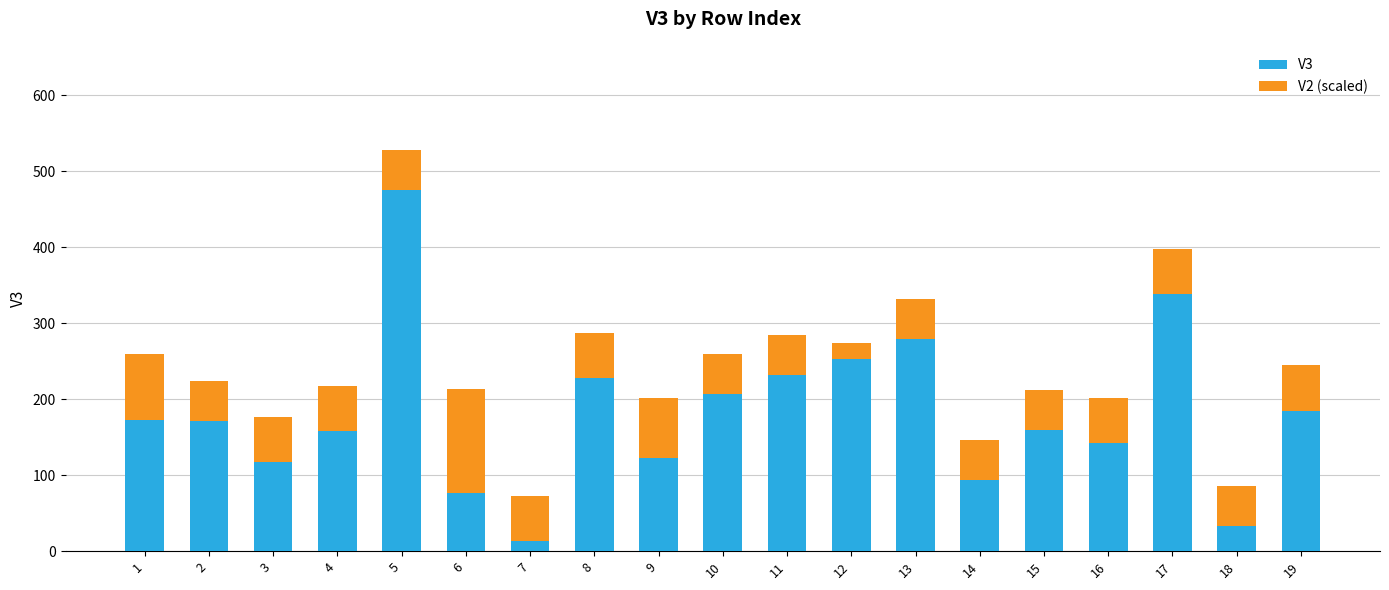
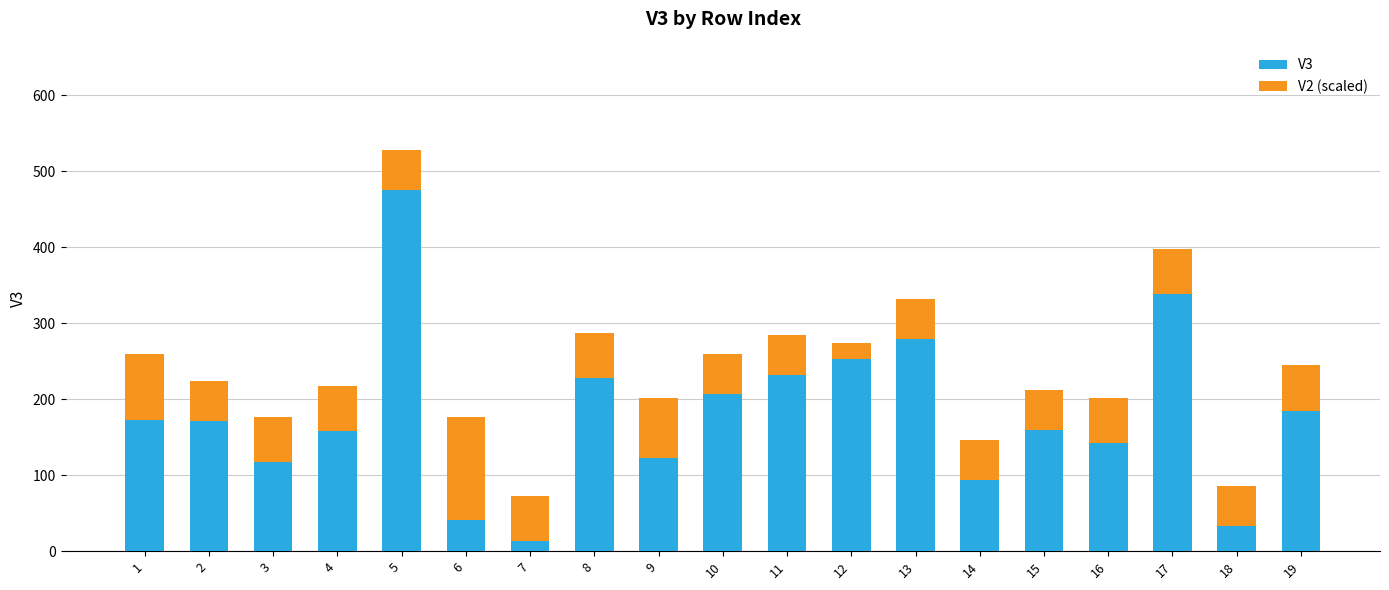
V3, 6: 80 -> 40
